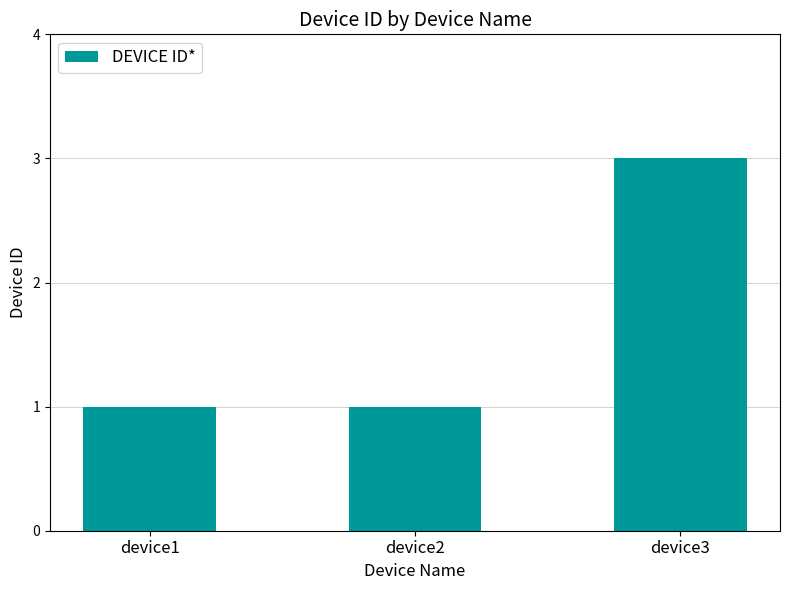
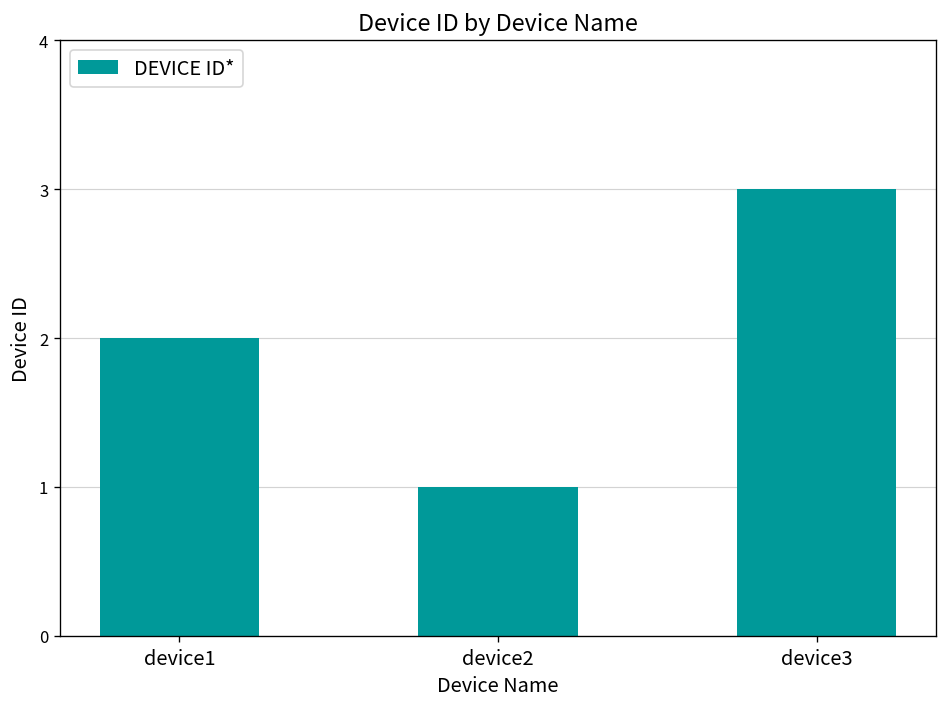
device1: 1 -> 2
